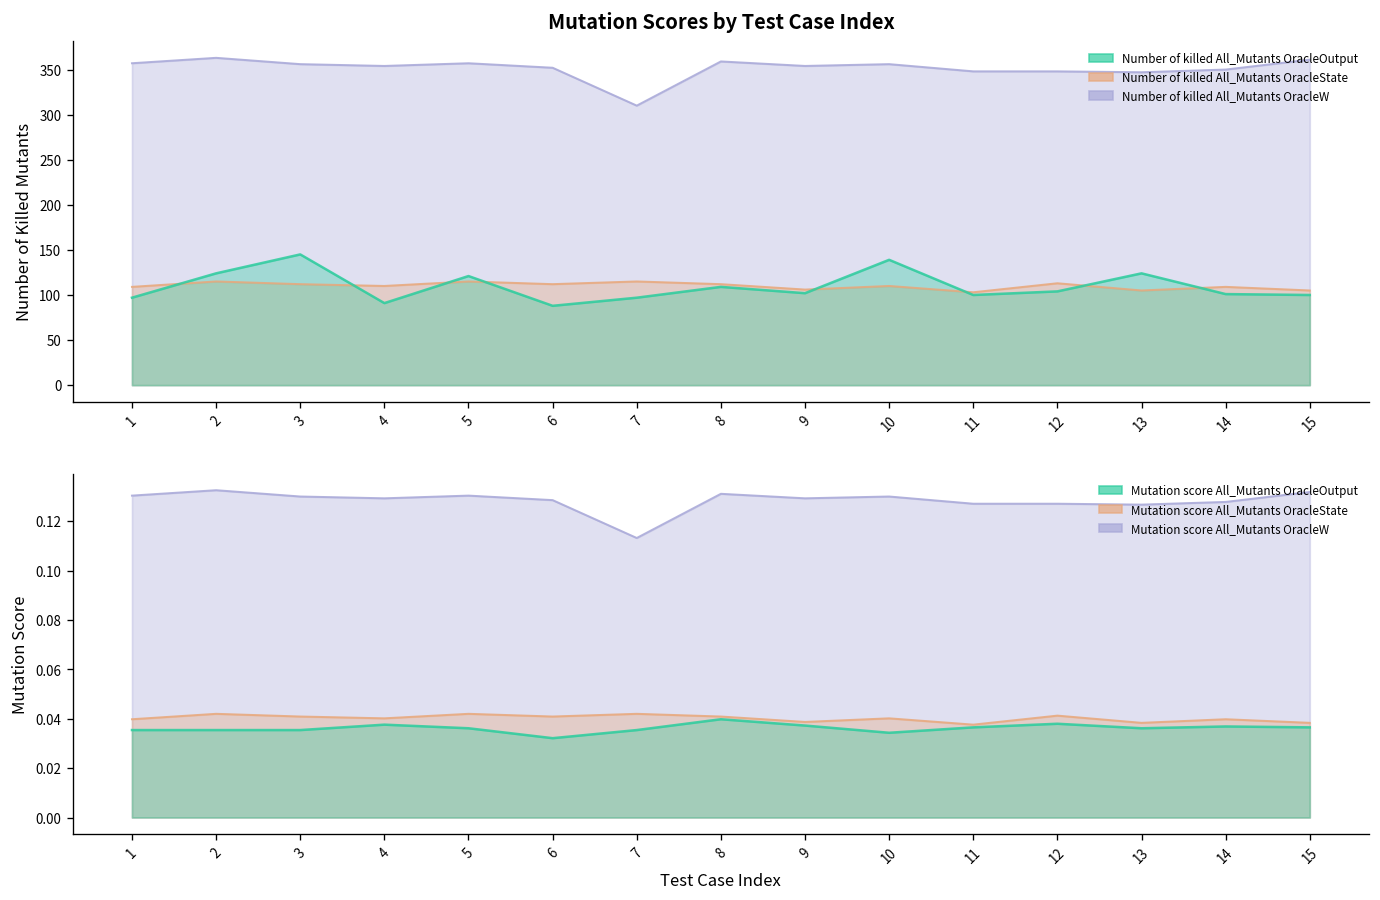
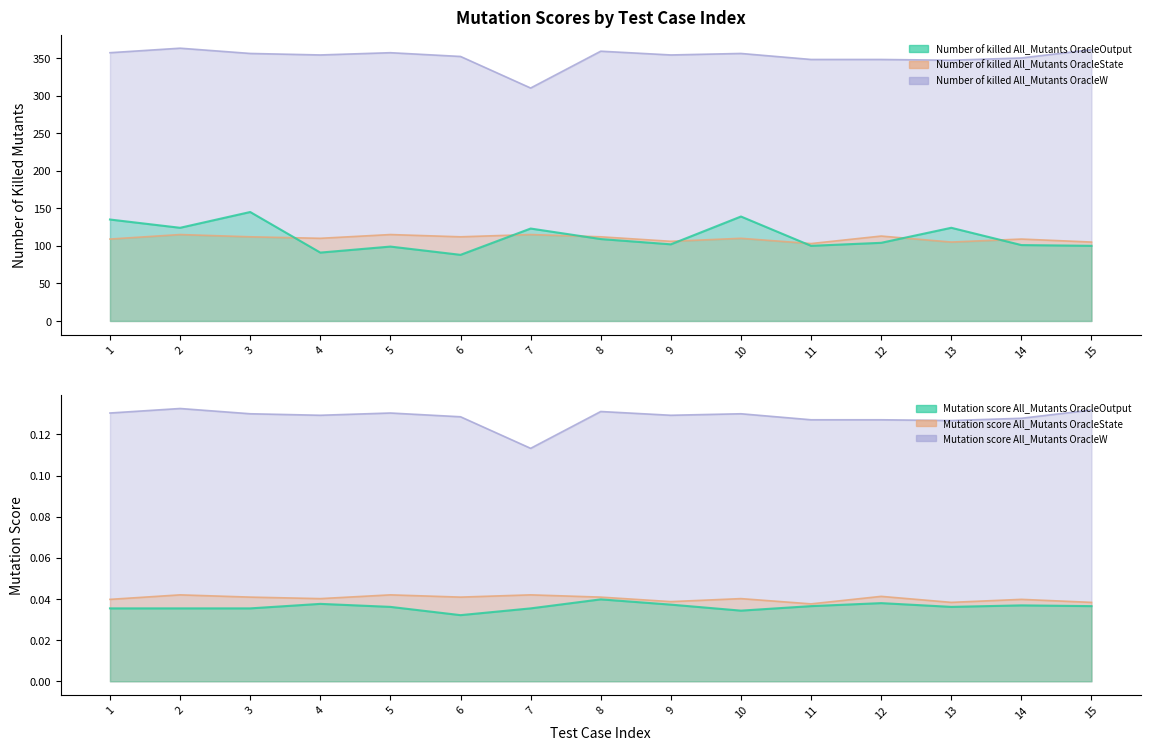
Mutation Scores by Test Case Index, Number of killed All_Mutants OracleOutput, 1: 100 -> 140
Mutation Scores by Test Case Index, Number of killed All_Mutants OracleOutput, 5: 120 -> 100
Mutation Scores by Test Case Index, Number of killed All_Mutants OracleOutput, 7: 100 -> 120
